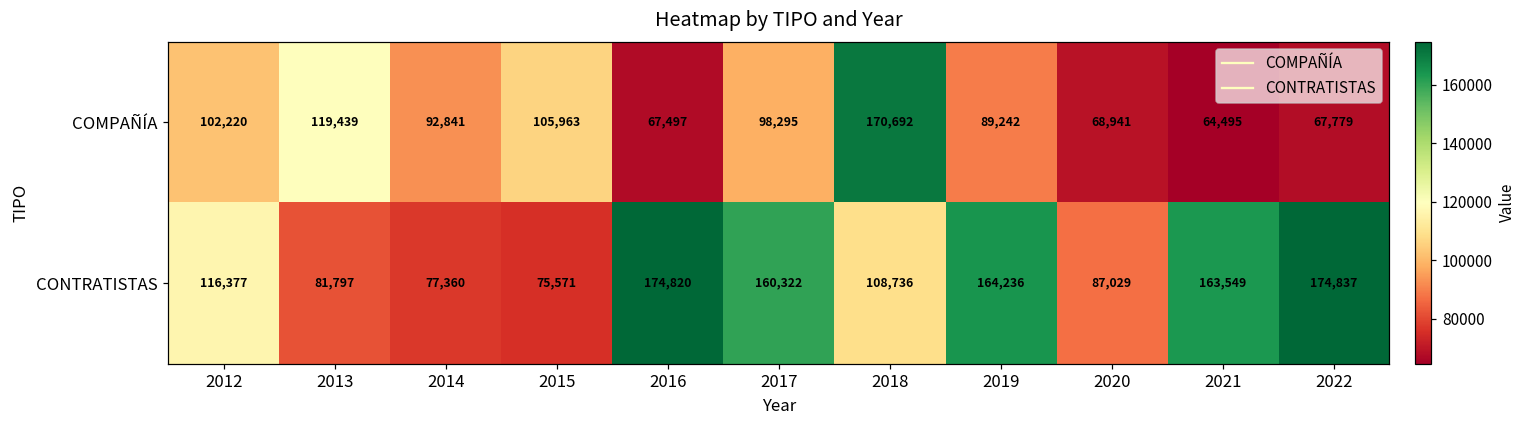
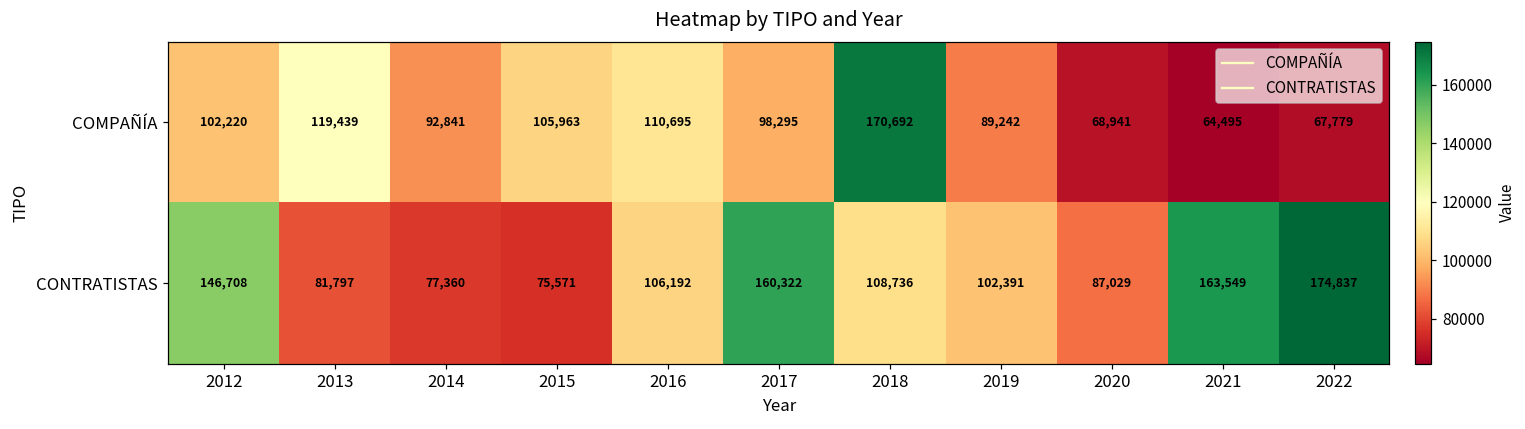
COMPAÑÍA, 2016: 67,497 -> 110,695
CONTRATISTAS, 2012: 116,377 -> 146,708
CONTRATISTAS, 2016: 174,820 -> 106,192
CONTRATISTAS, 2019: 164,236 -> 102,391
